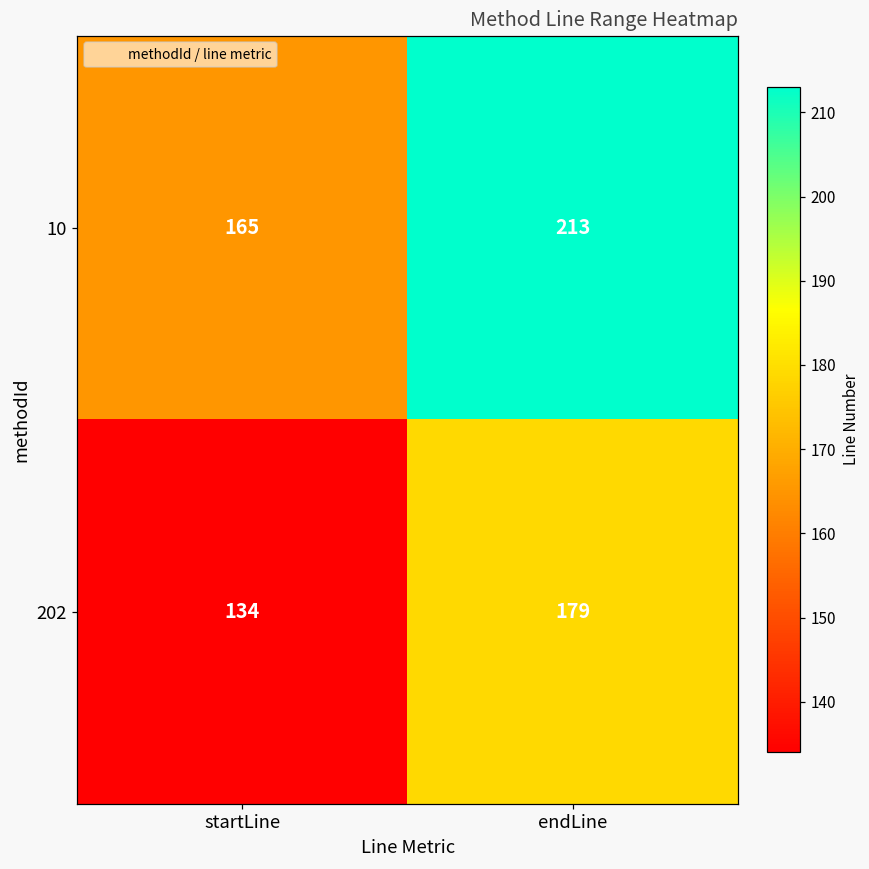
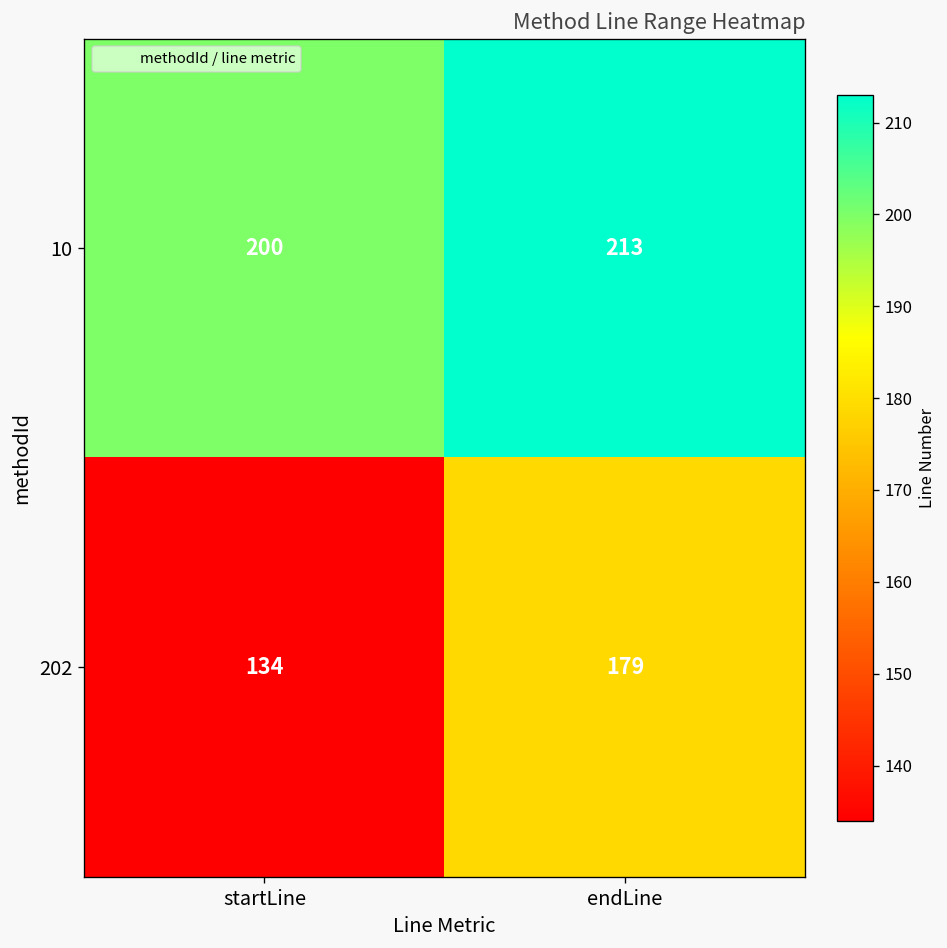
10, startLine: 165 -> 200
